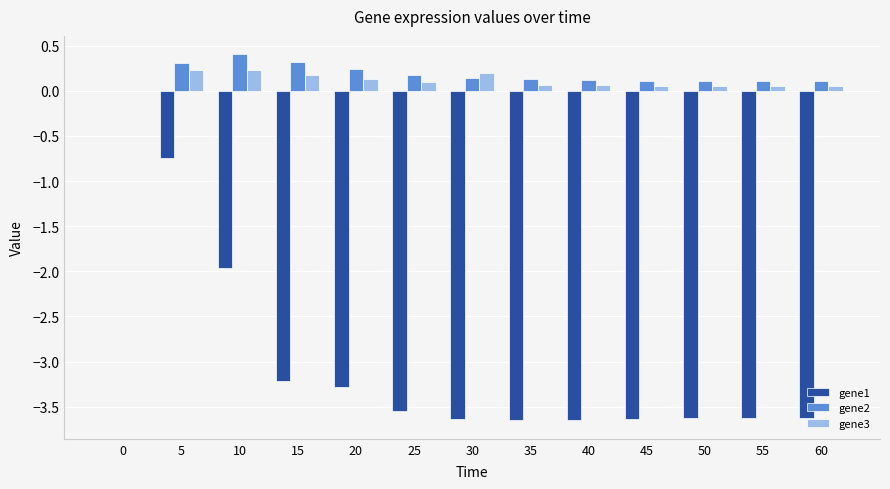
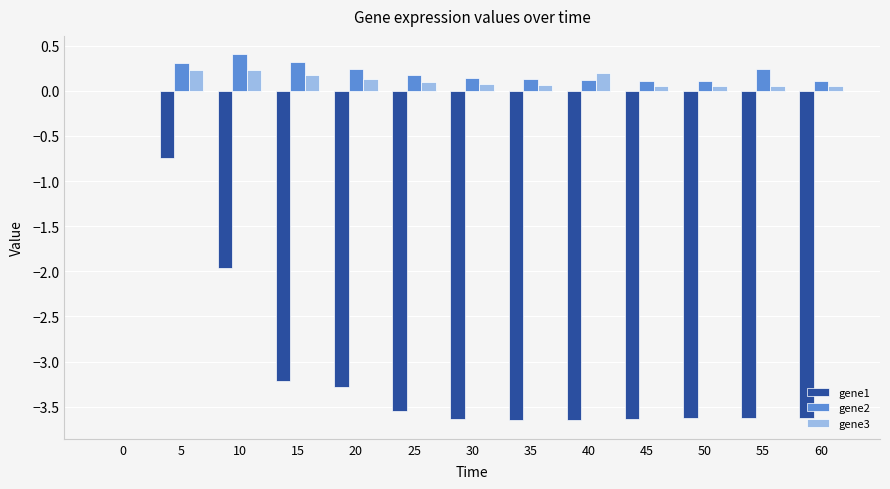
gene3, 30: 0.2 -> 0.1
gene3, 40: 0.1 -> 0.2
gene2, 55: 0.1 -> 0.2
